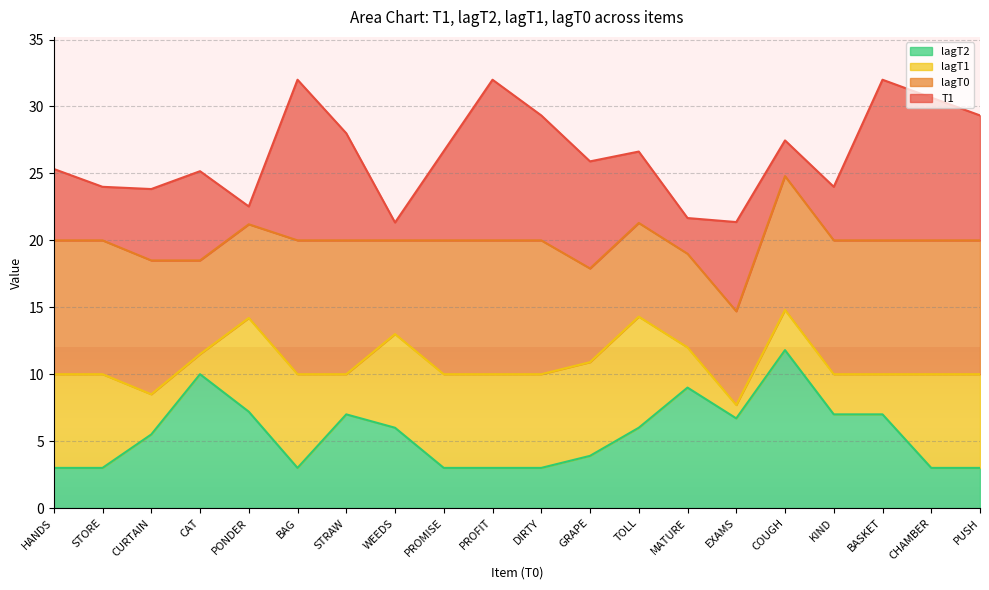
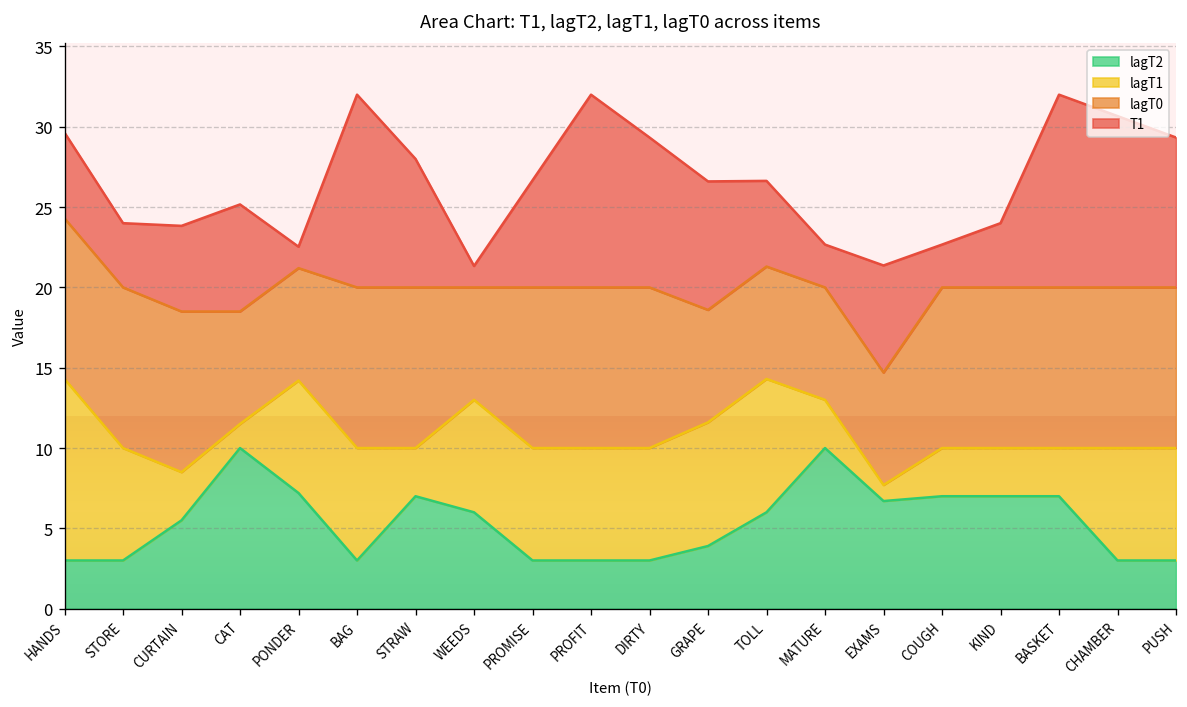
lagT1, HANDS: 7.0 -> 11.3
lagT1, GRAPE: 7.0 -> 7.7
lagT2, MATURE: 9 -> 10
lagT2, COUGH: 11.8 -> 7.0
